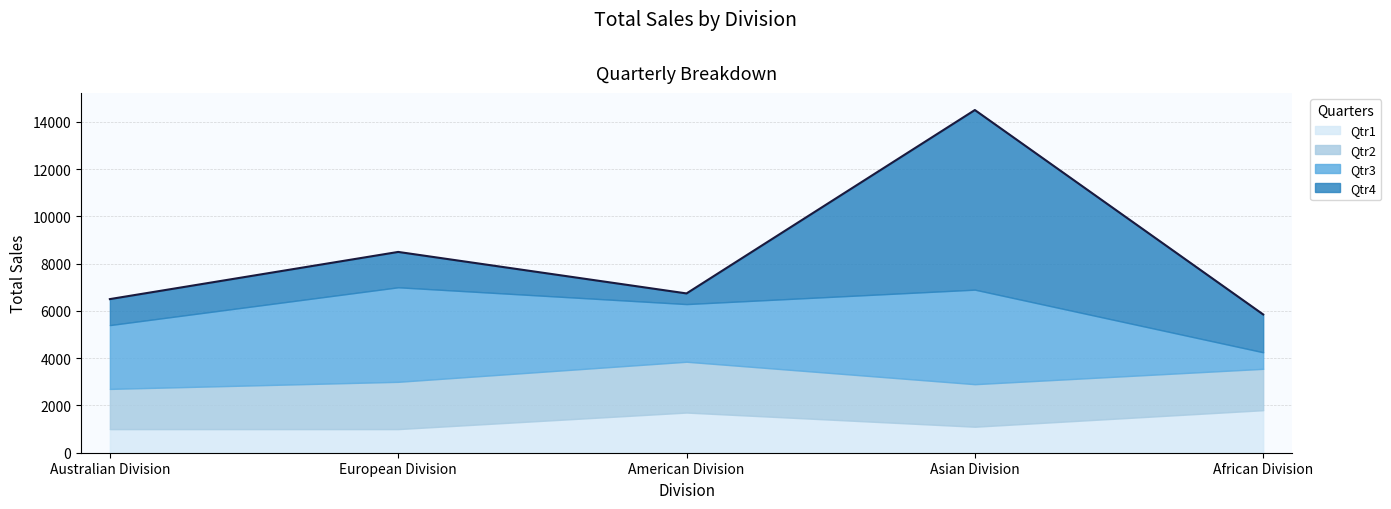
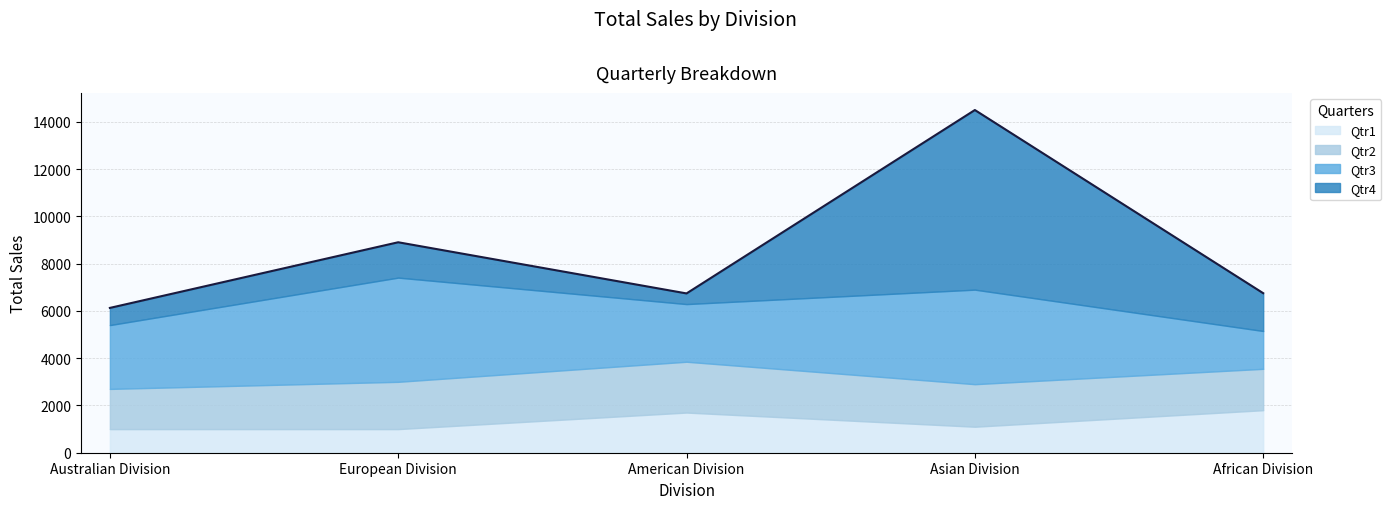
Qtr4, Australian Division: 1100 -> 700
Qtr3, European Division: 4000 -> 4400
Qtr3, African Division: 700 -> 1600
